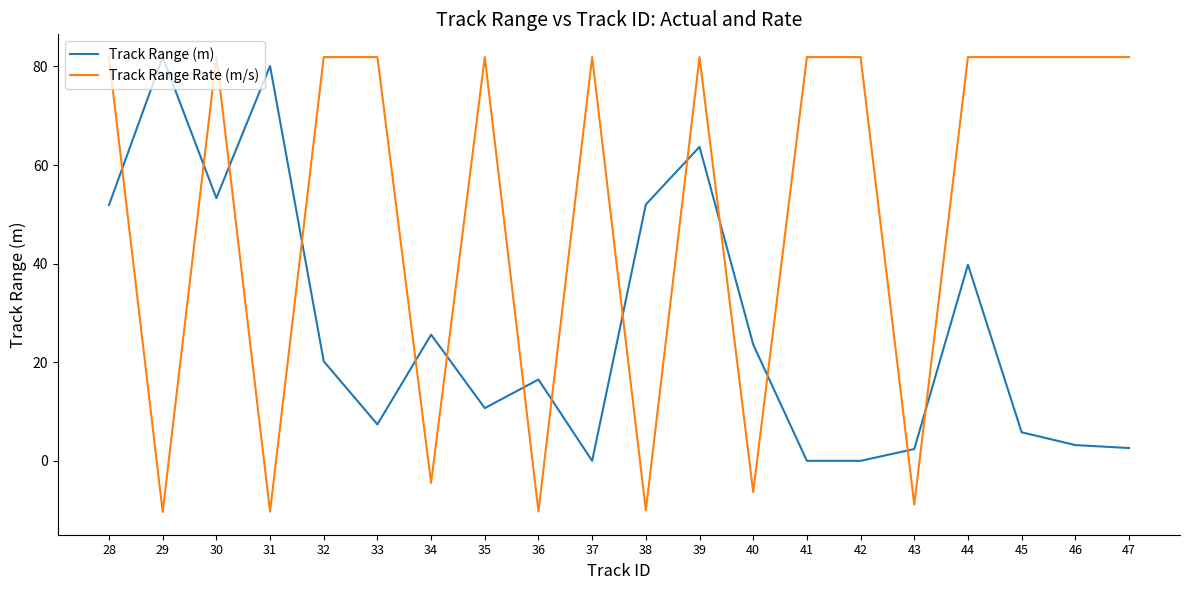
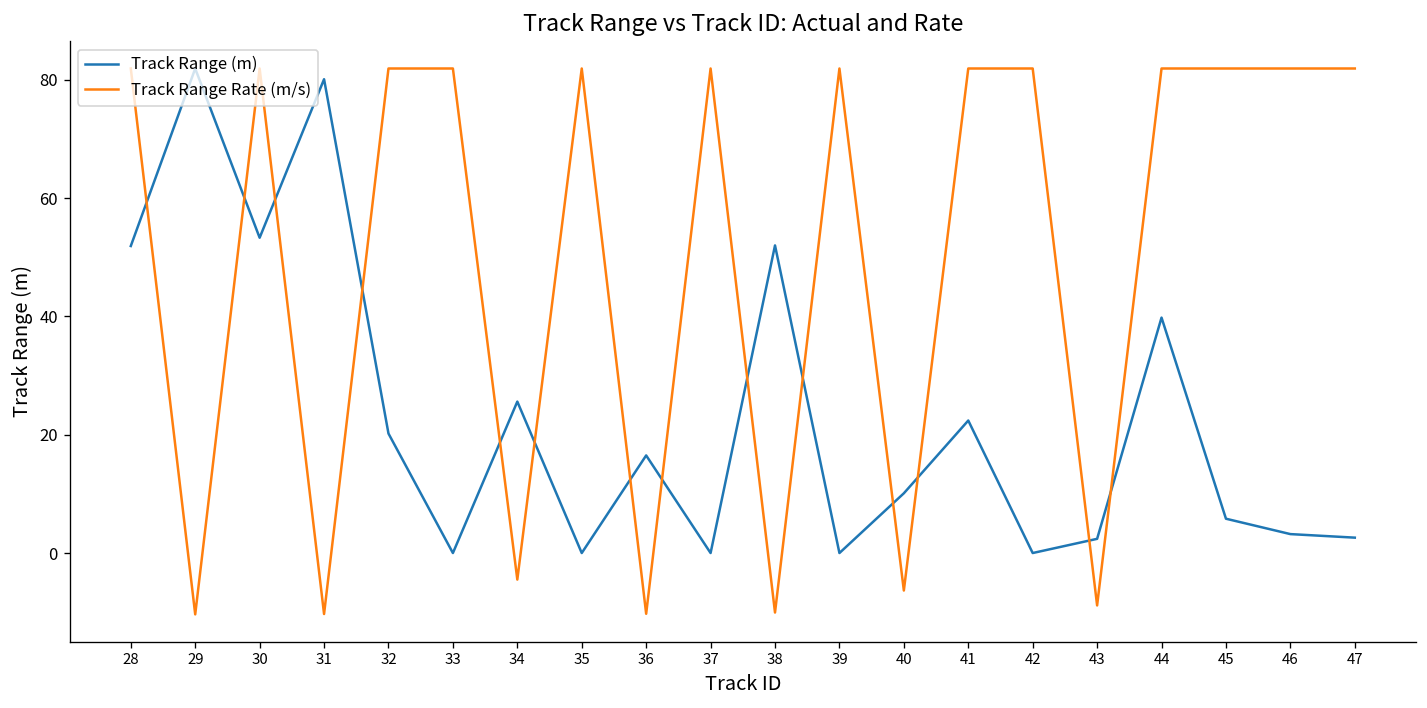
Track Range (m), 33: 7 -> 0
Track Range (m), 35: 11 -> 0
Track Range (m), 39: 64 -> 0
Track Range (m), 40: 24 -> 10
Track Range (m), 41: 0 -> 22
